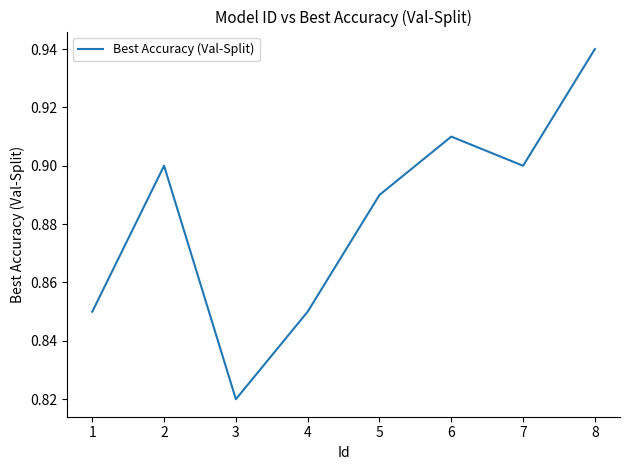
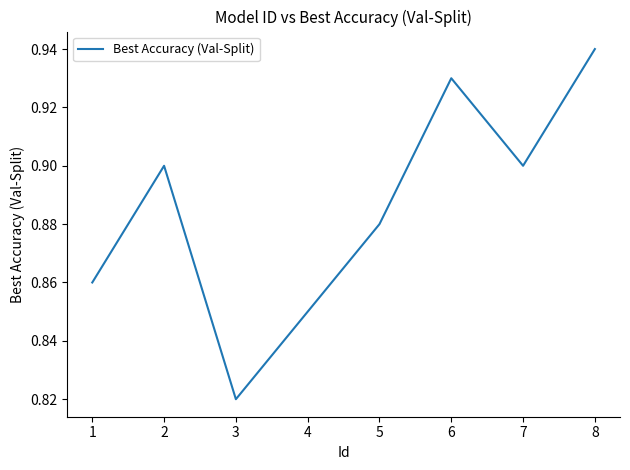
1: 0.85 -> 0.86
5: 0.89 -> 0.88
6: 0.91 -> 0.93
